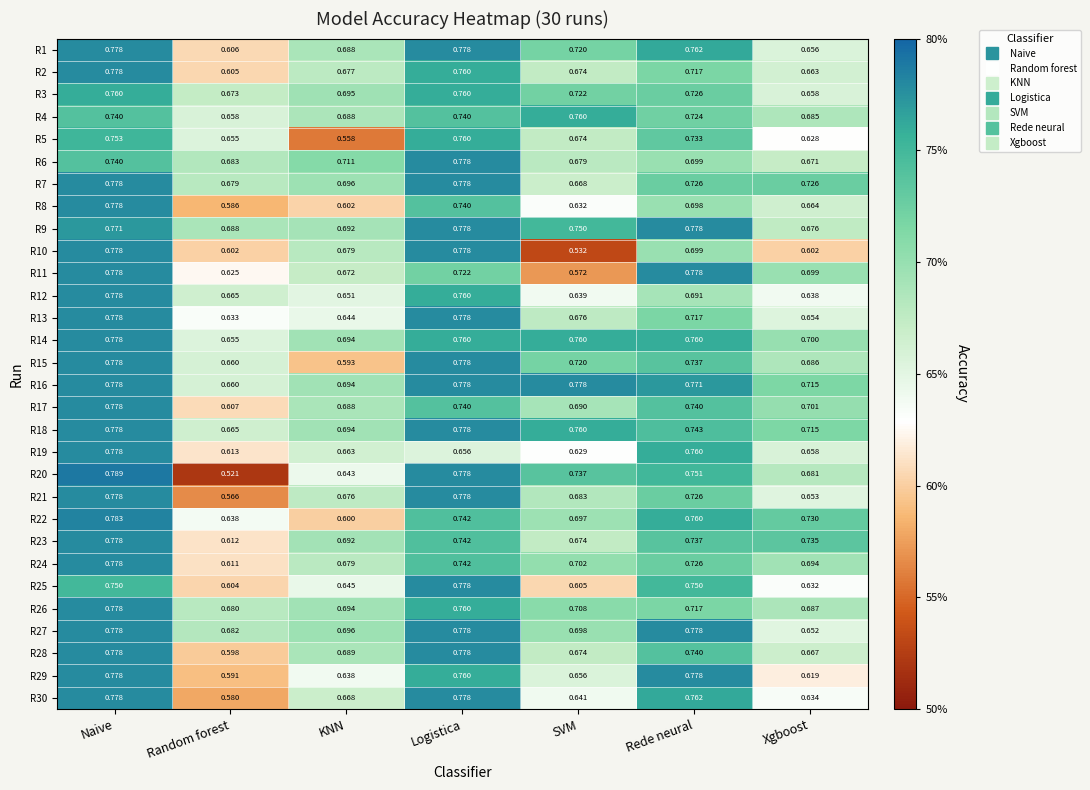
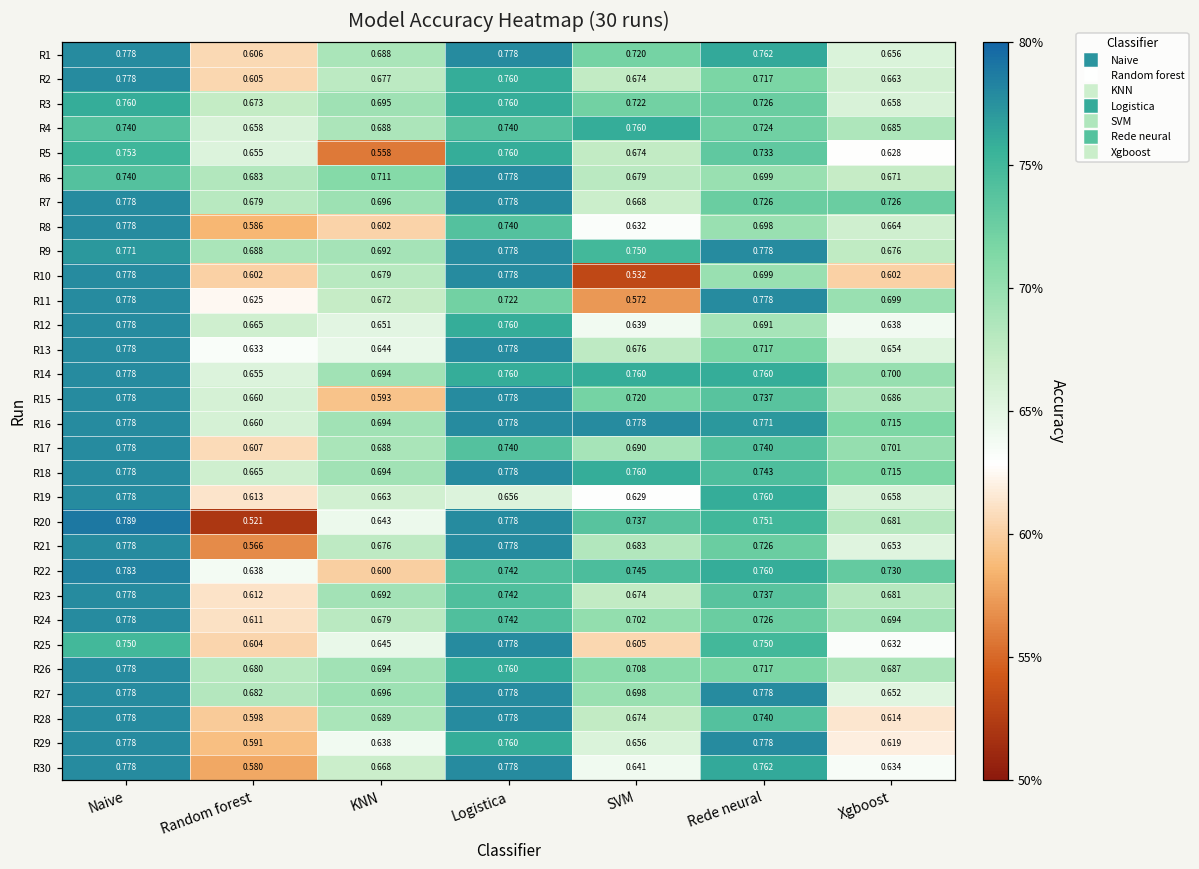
R22, SVM: 0.697 -> 0.745
R23, Xgboost: 0.735 -> 0.681
R28, Xgboost: 0.667 -> 0.614
